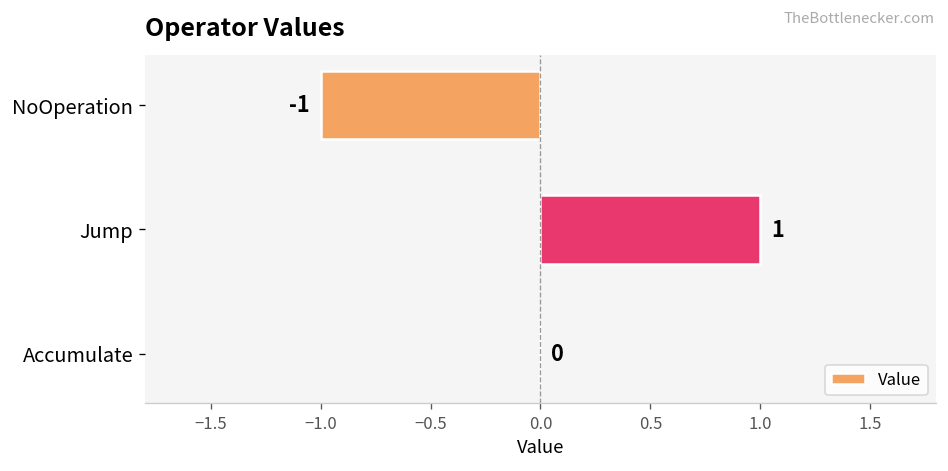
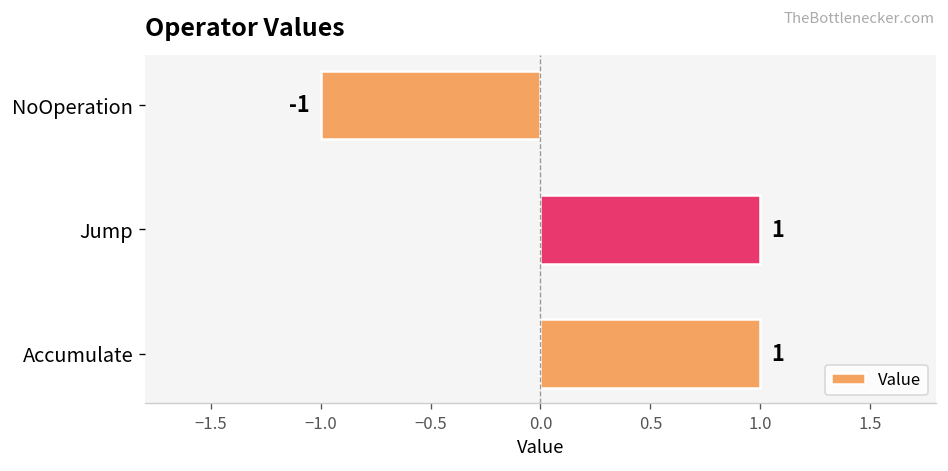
Accumulate: 0 -> 1
